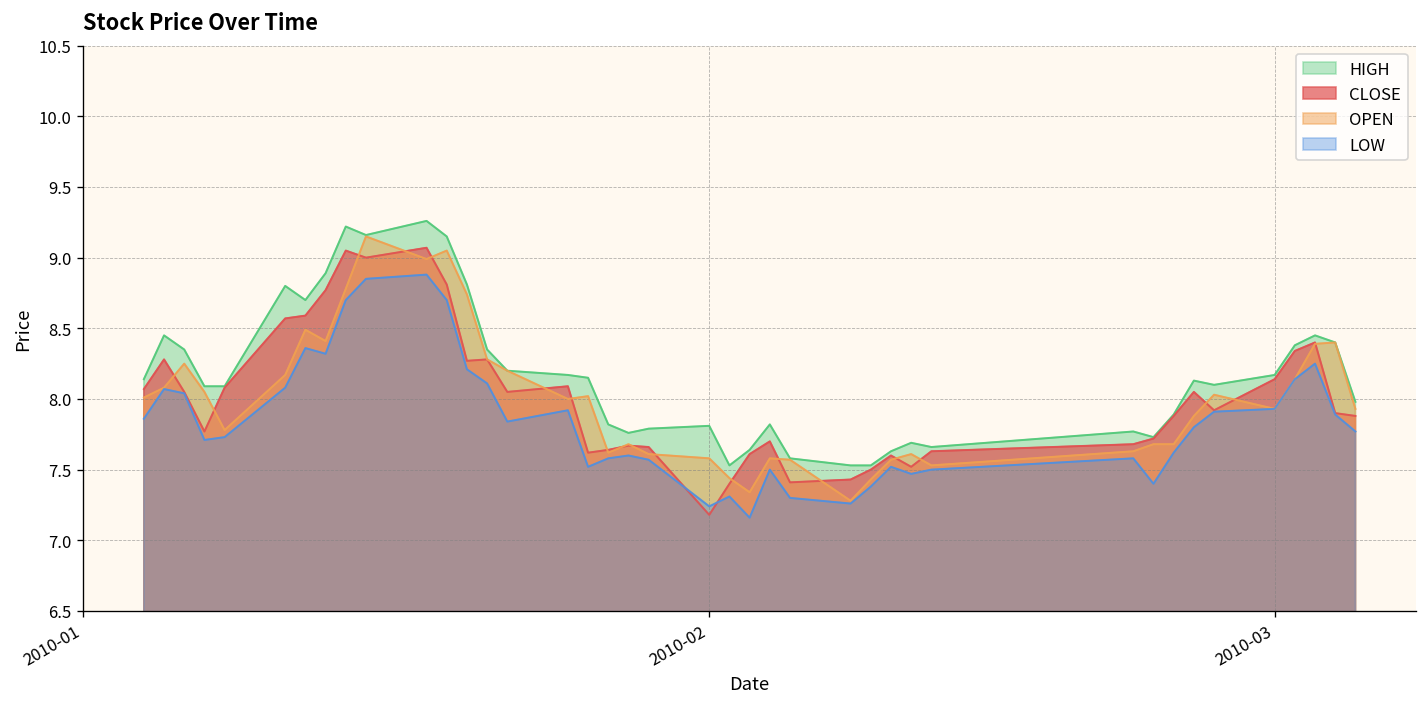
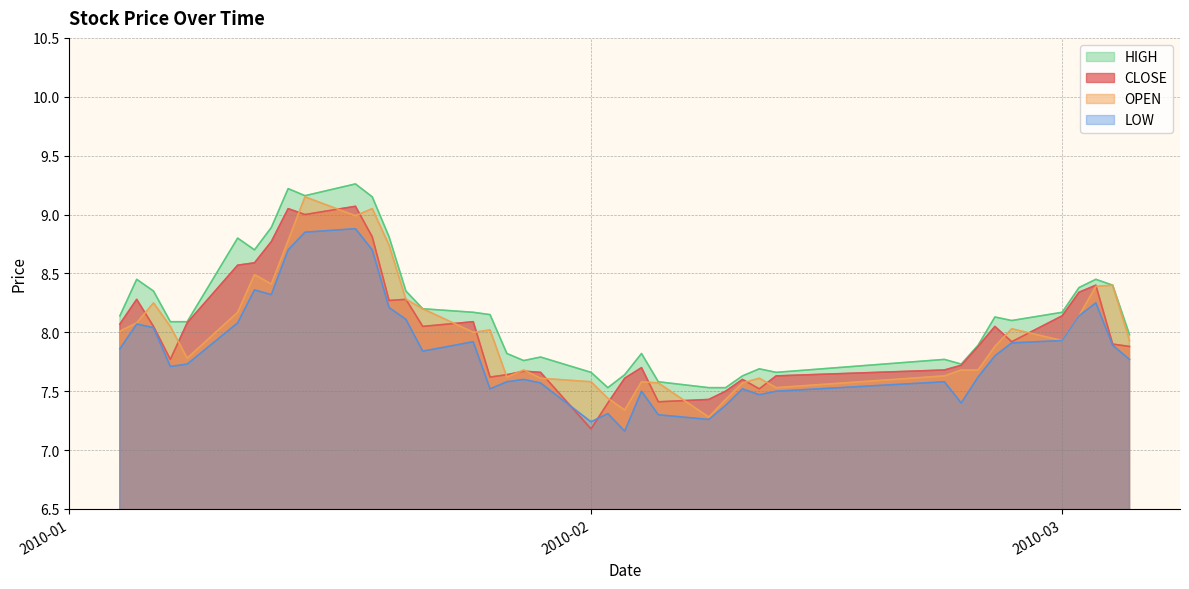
HIGH, 2010-02: 7.81 -> 7.66
